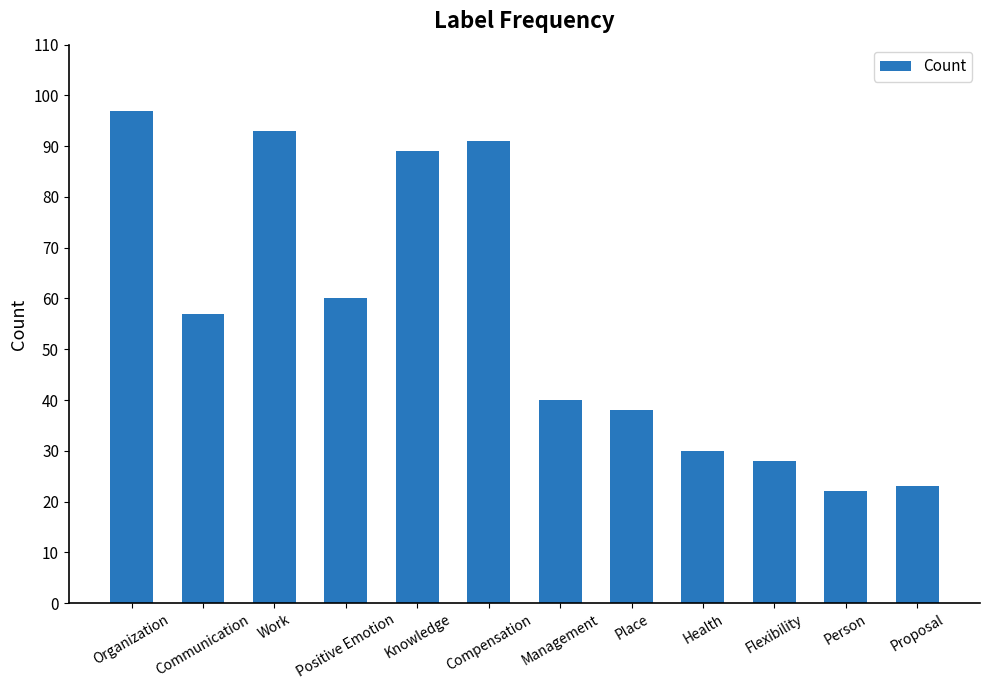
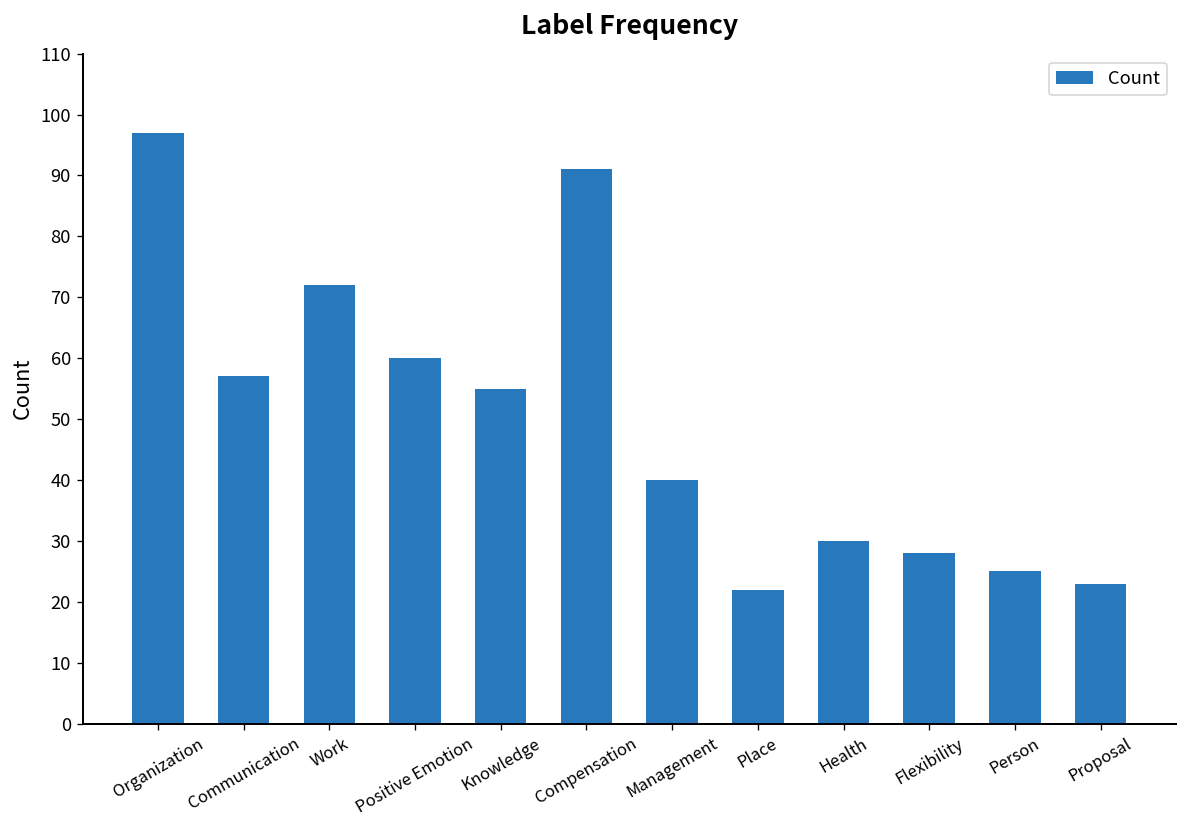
Work: 93 -> 72
Knowledge: 89 -> 55
Place: 38 -> 22
Person: 22 -> 25
